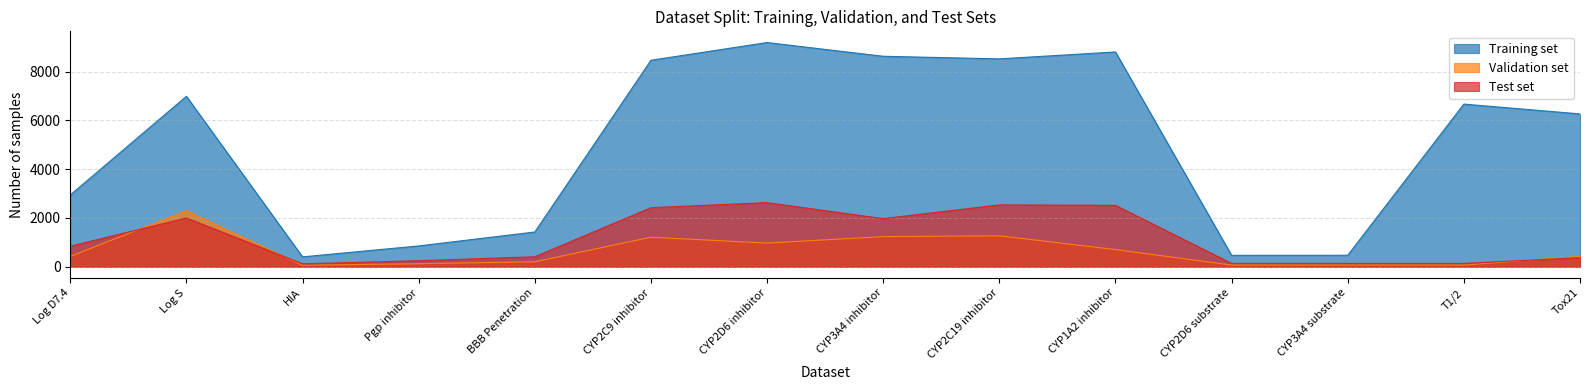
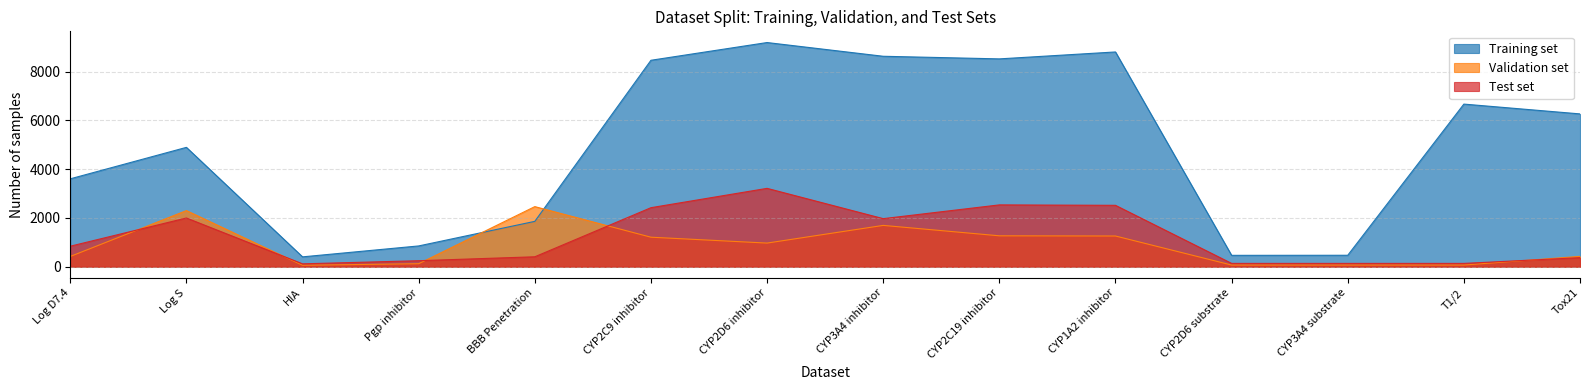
Training set, Log D7.4: 2900 -> 3600
Training set, Log S: 7000 -> 4900
Training set, BBB Penetration: 1400 -> 1900
Validation set, BBB Penetration: 200 -> 2500
Test set, CYP2D6 inhibitor: 2600 -> 3200
Validation set, CYP3A4 inhibitor: 1200 -> 1700
Validation set, CYP1A2 inhibitor: 700 -> 1300
